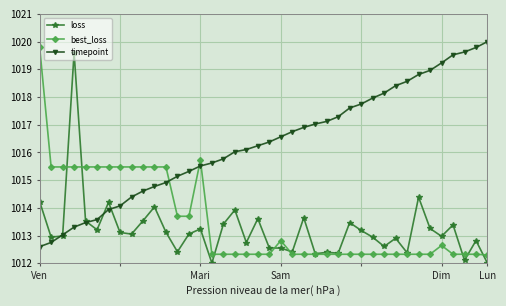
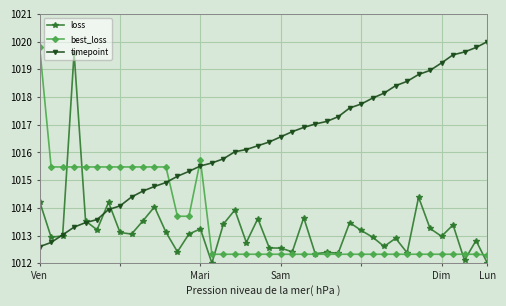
best_loss, Sam: 1012.8 -> 1012.3
best_loss, Dim: 1012.6 -> 1012.3
